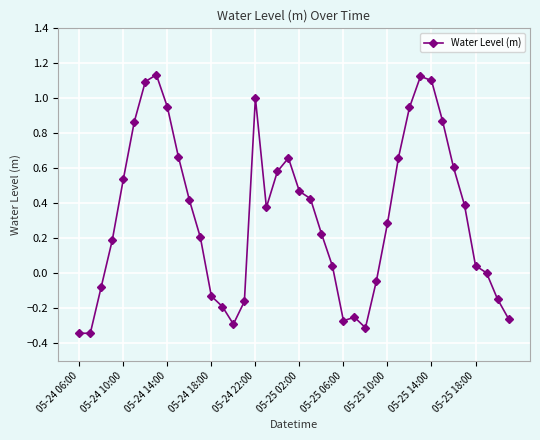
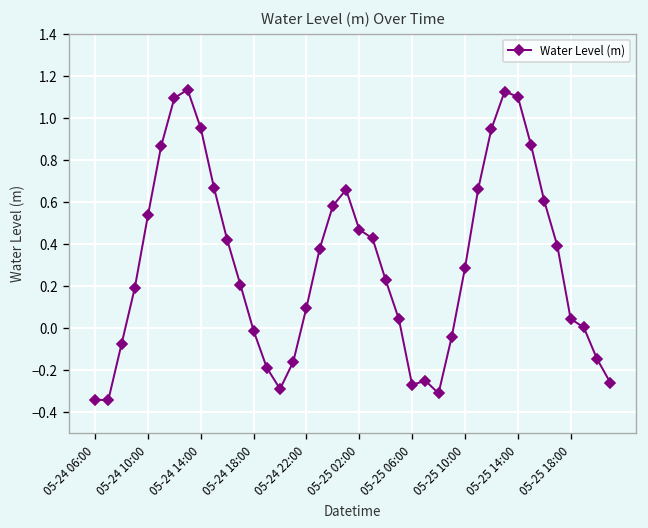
05-24 18:00: -0.13 -> -0.01
05-24 22:00: 1.00 -> 0.10
